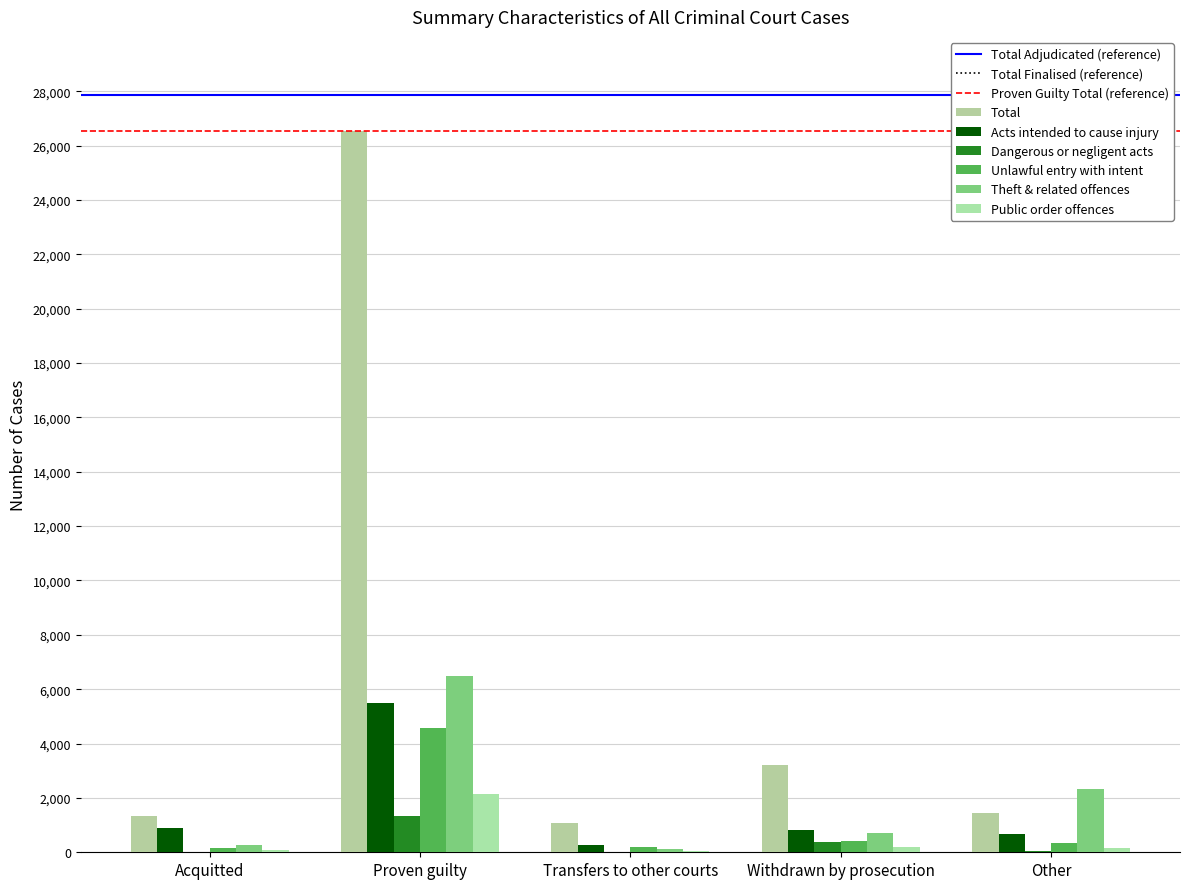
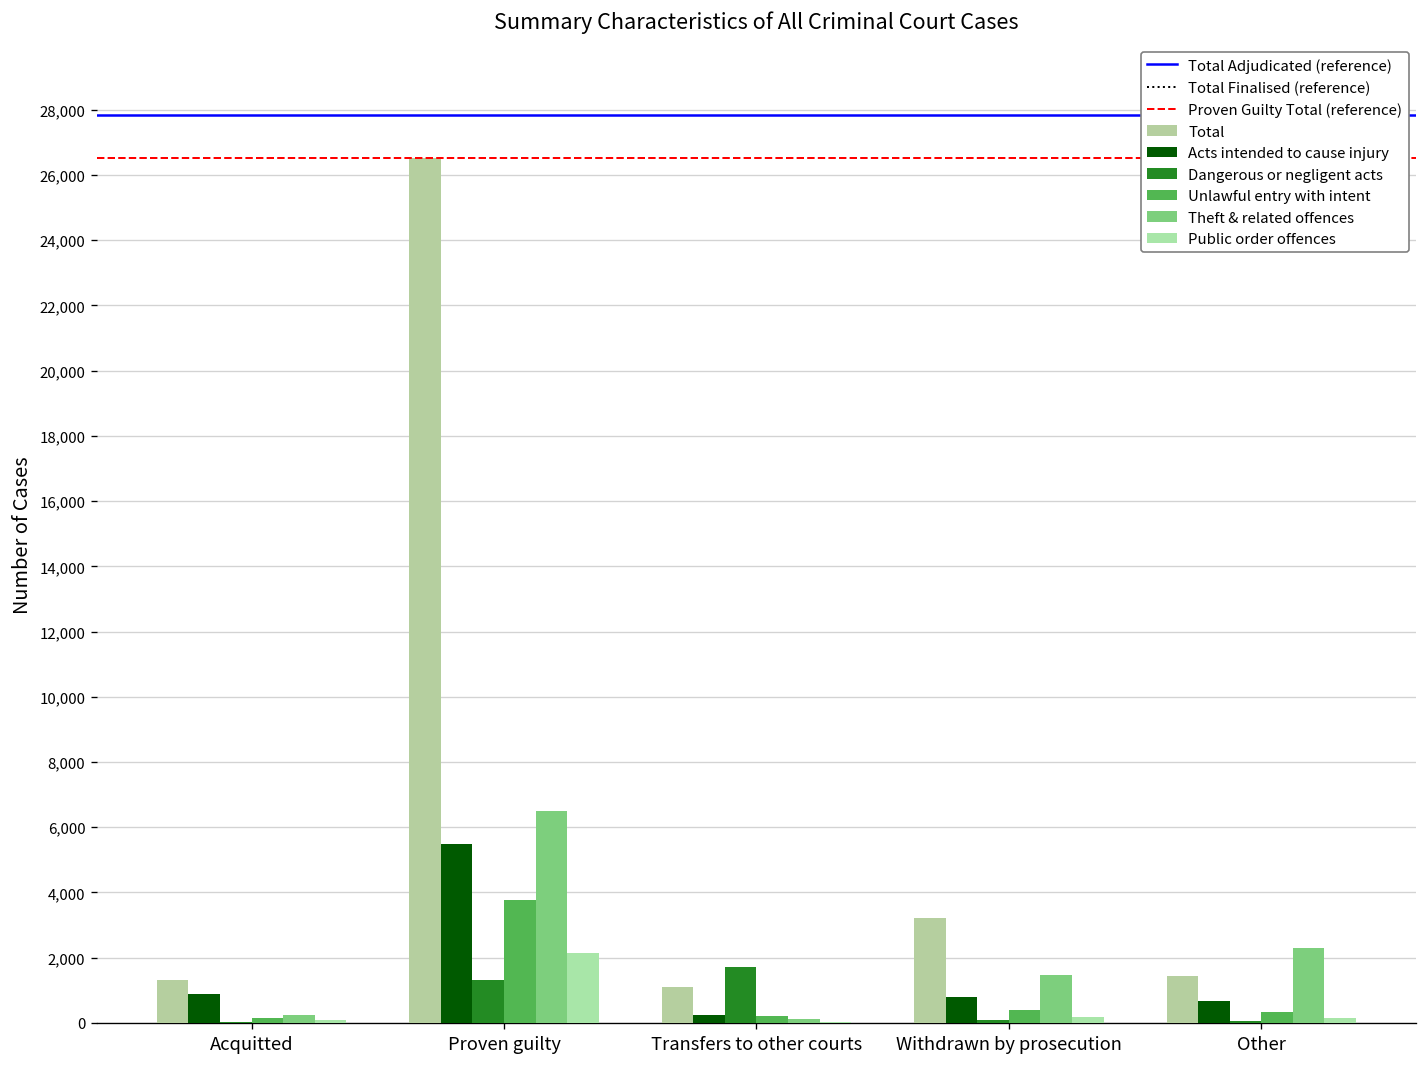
Unlawful entry with intent, Proven guilty: 4,600 -> 3,800
Dangerous or negligent acts, Transfers to other courts: 0 -> 1,700
Dangerous or negligent acts, Withdrawn by prosecution: 400 -> 100
Theft & related offences, Withdrawn by prosecution: 700 -> 1,500
